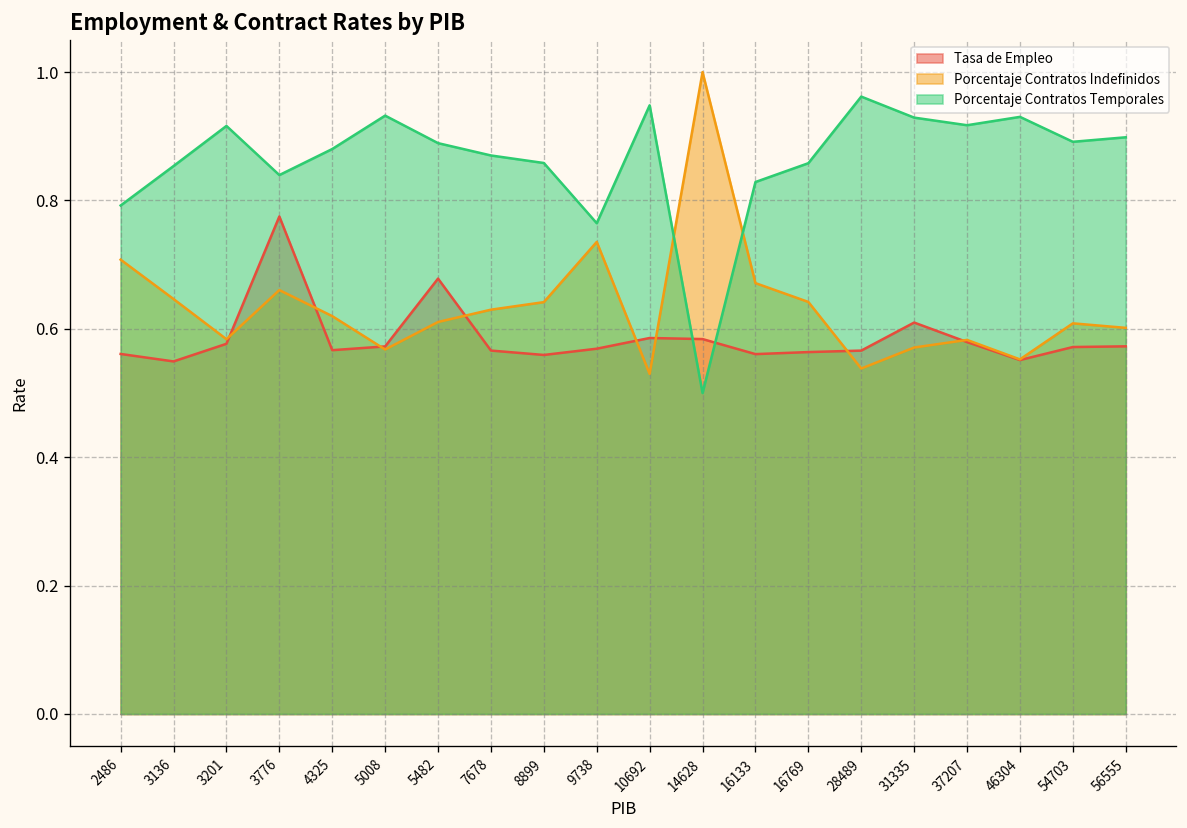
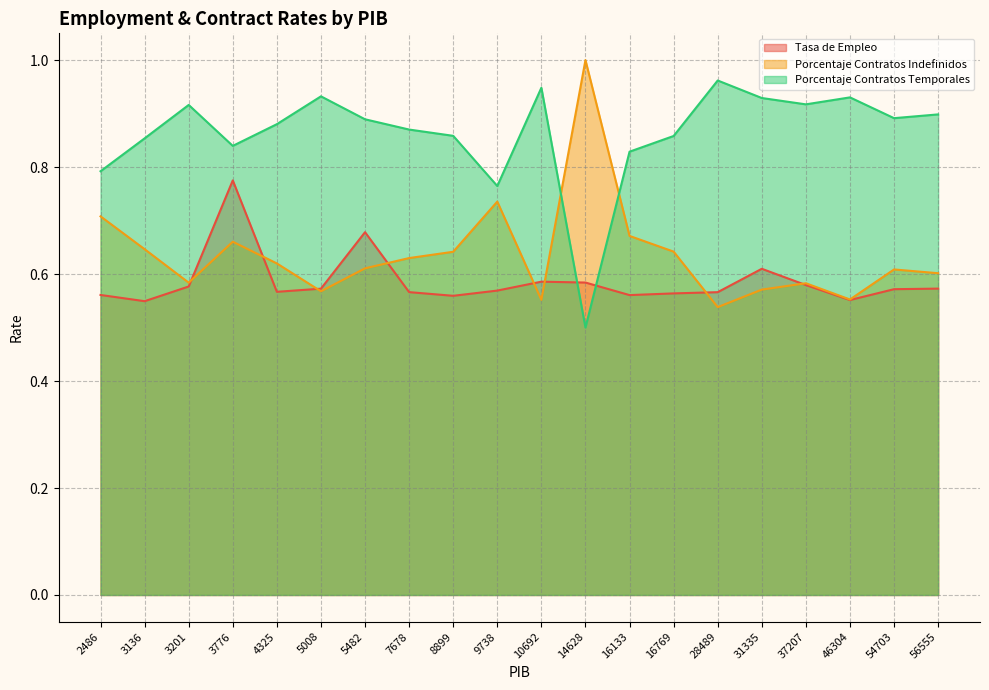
Porcentaje Contratos Indefinidos, 10692: 0.53 -> 0.55
